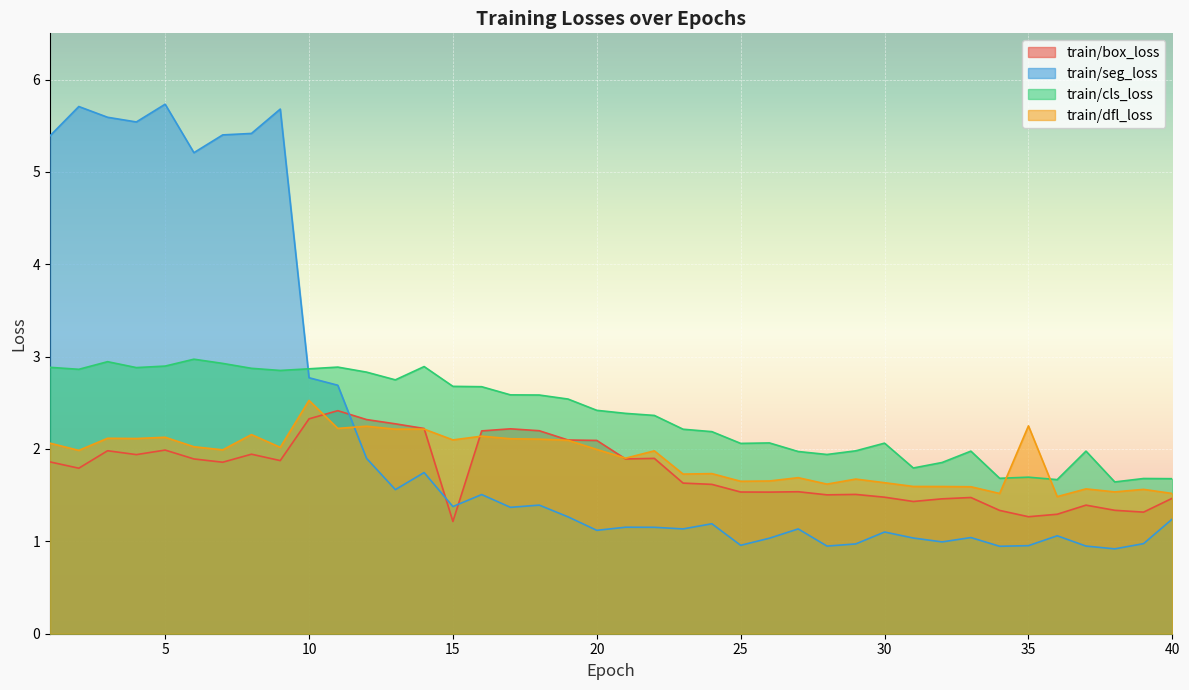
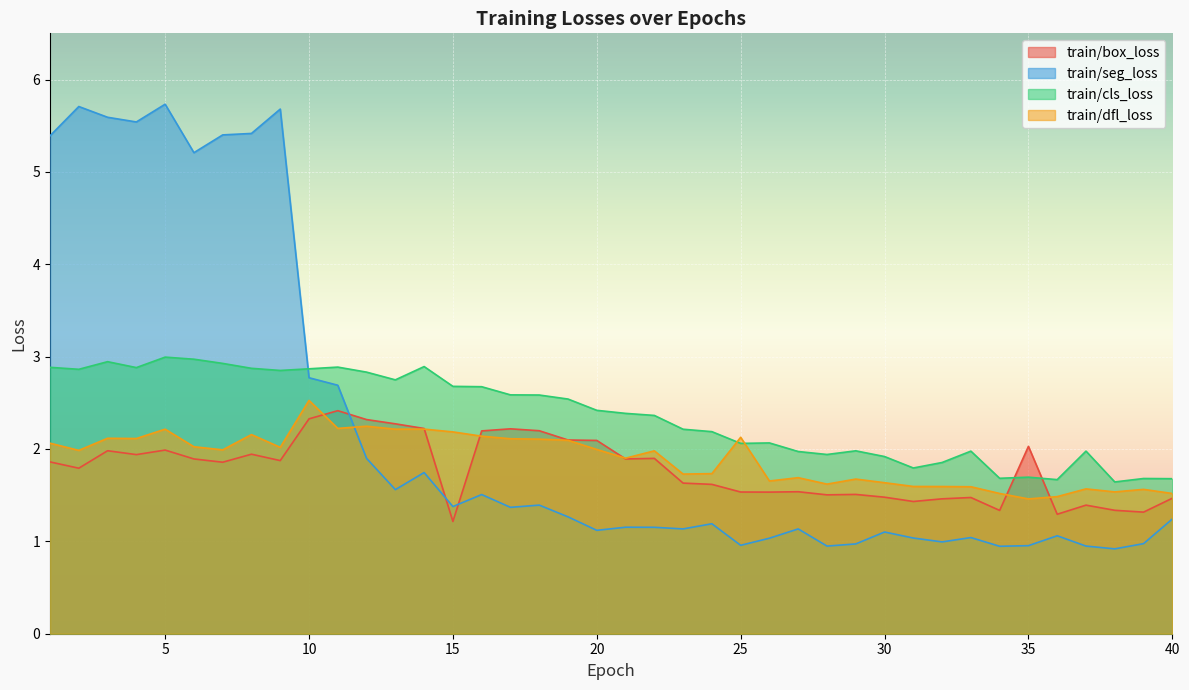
train/cls_loss, 5: 2.9 -> 3.0
train/dfl_loss, 5: 2.1 -> 2.2
train/dfl_loss, 15: 2.1 -> 2.2
train/dfl_loss, 25: 1.7 -> 2.1
train/cls_loss, 30: 2.1 -> 1.9
train/box_loss, 35: 1.3 -> 2.0
train/dfl_loss, 35: 2.3 -> 1.5
